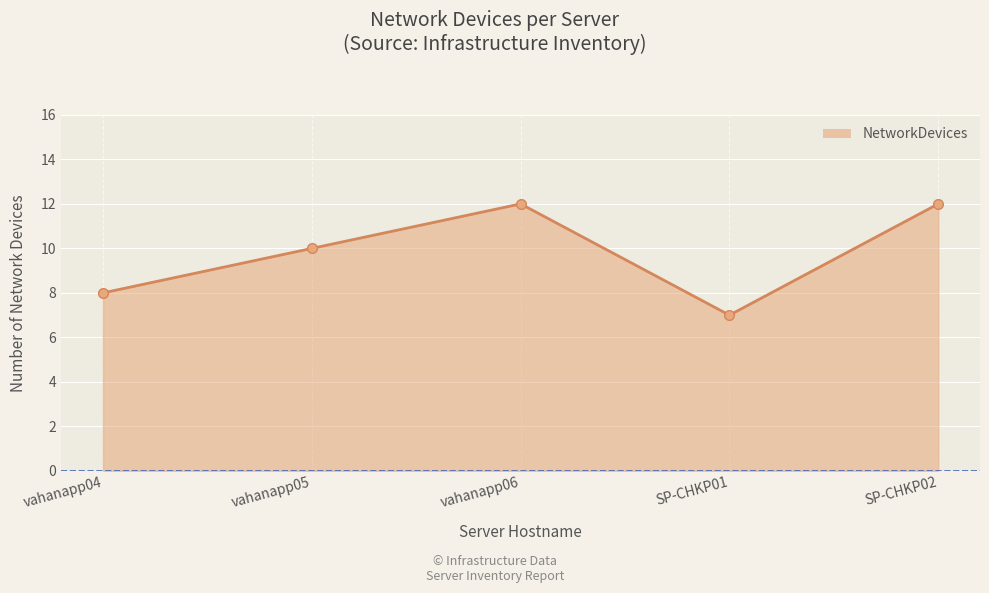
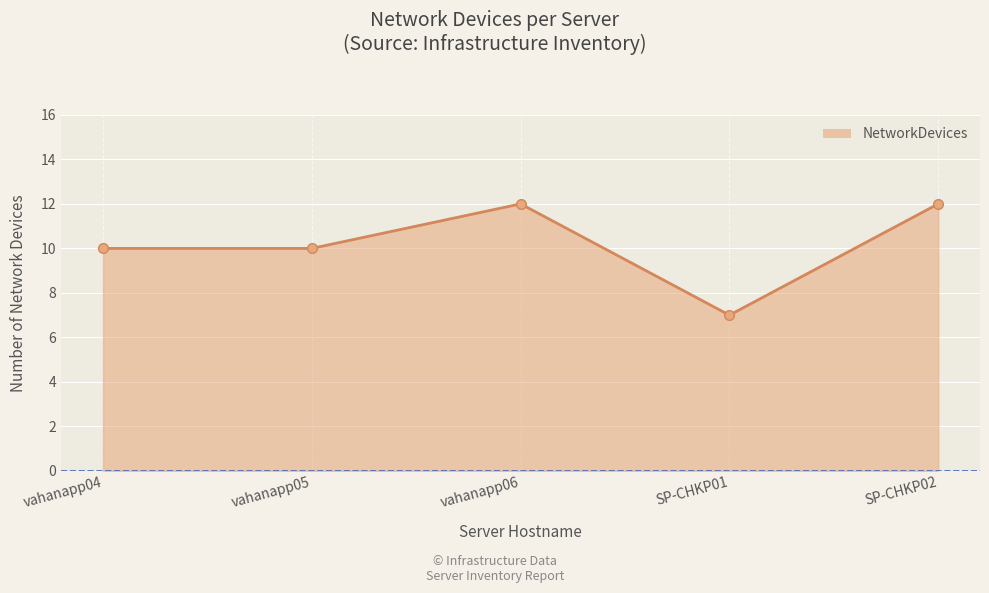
vahanapp04: 8 -> 10
